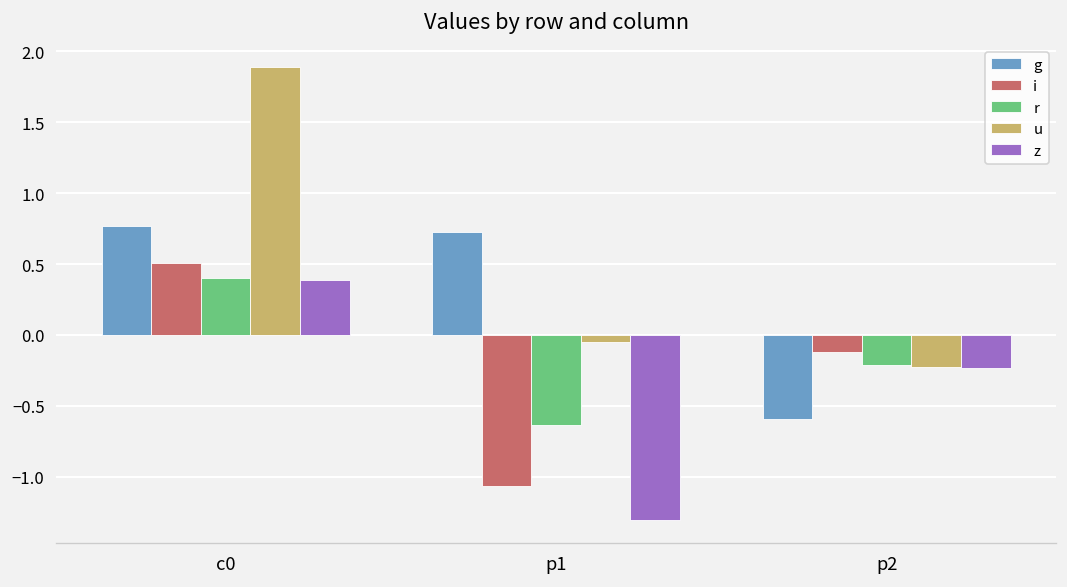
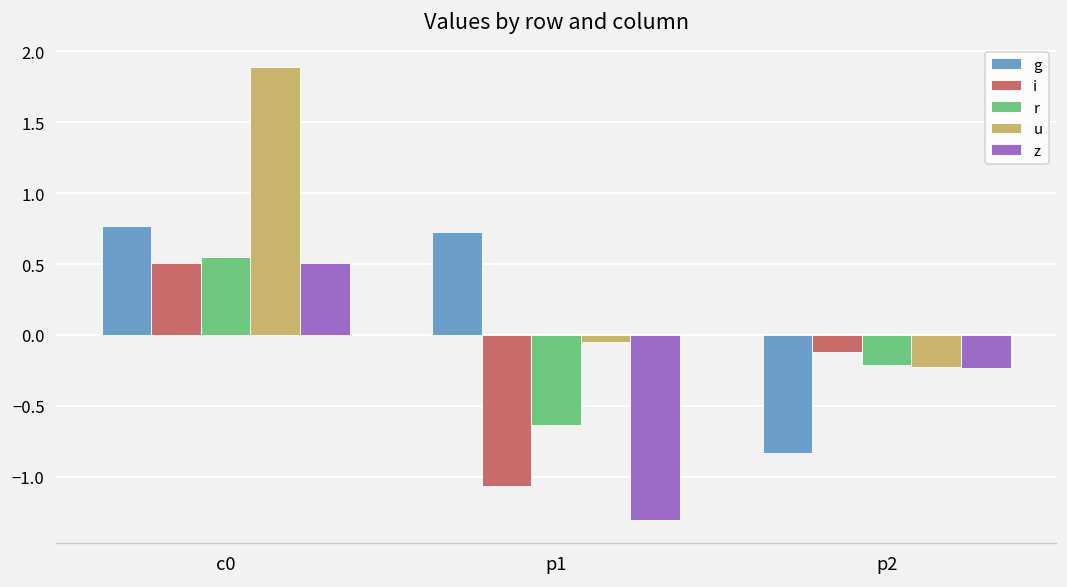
r, c0: 0.40 -> 0.55
z, c0: 0.39 -> 0.51
g, p2: -0.59 -> -0.83
